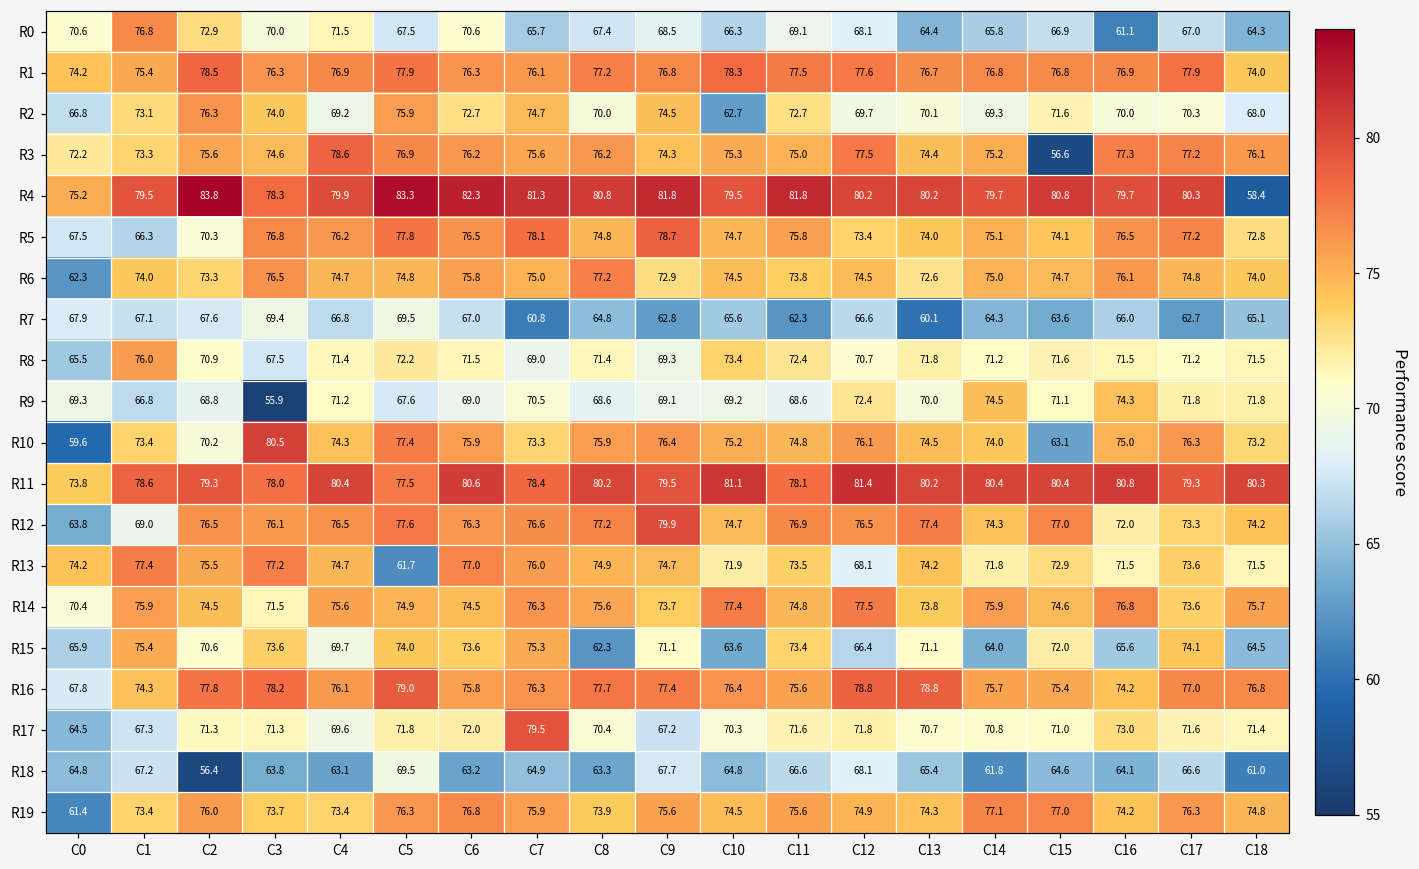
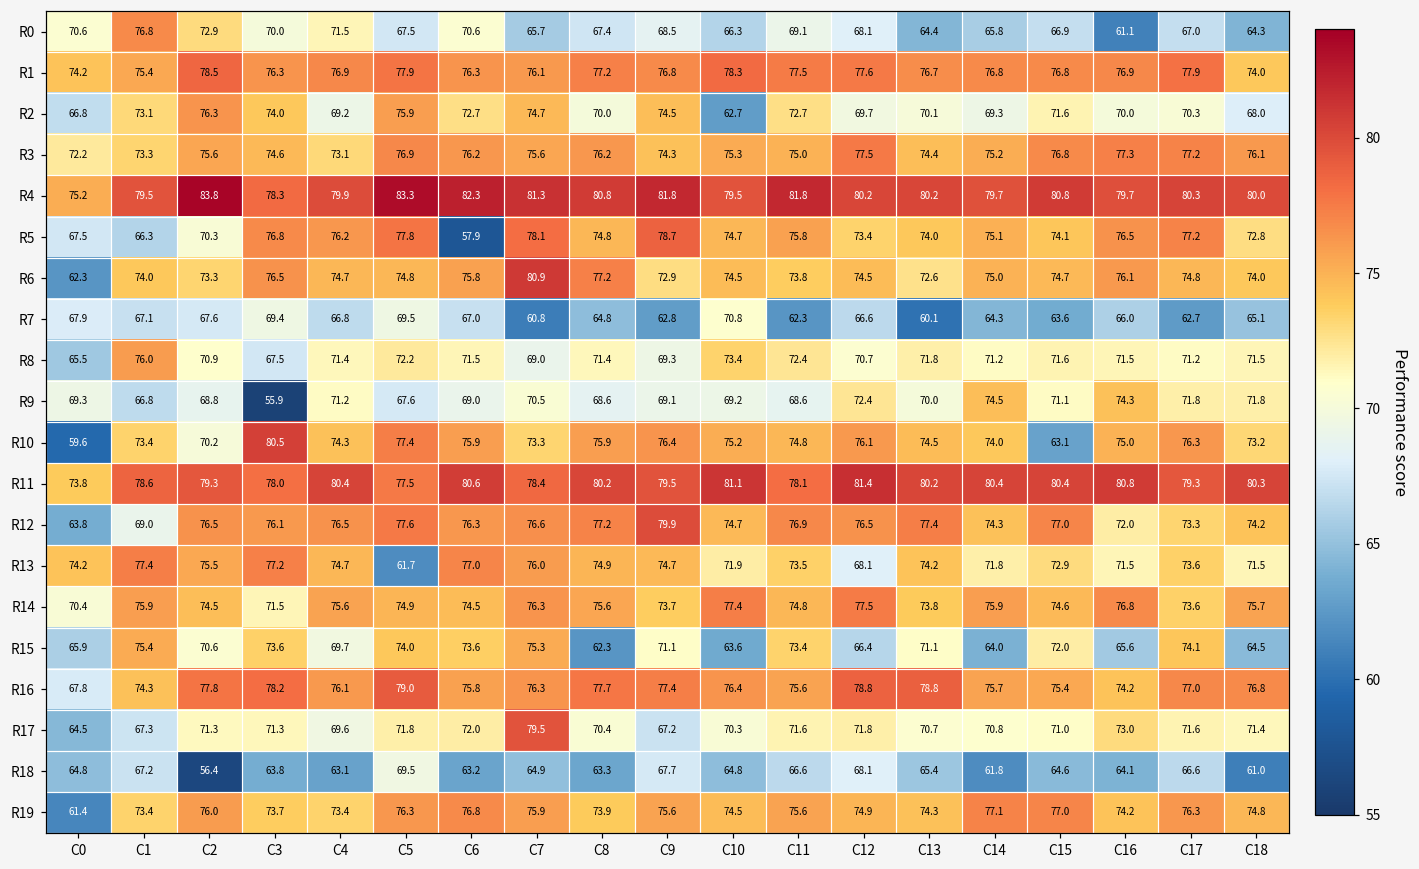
R3, C4: 78.6 -> 73.1
R3, C15: 56.6 -> 76.8
R4, C18: 58.4 -> 80.0
R5, C6: 76.5 -> 57.9
R6, C7: 75.0 -> 80.9
R7, C10: 65.6 -> 70.8
